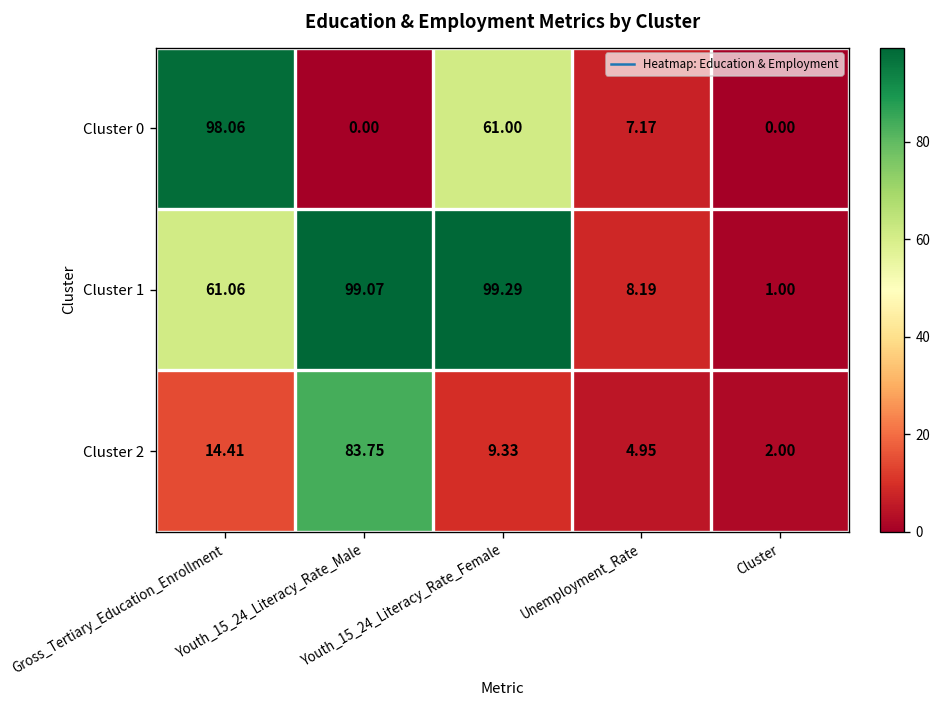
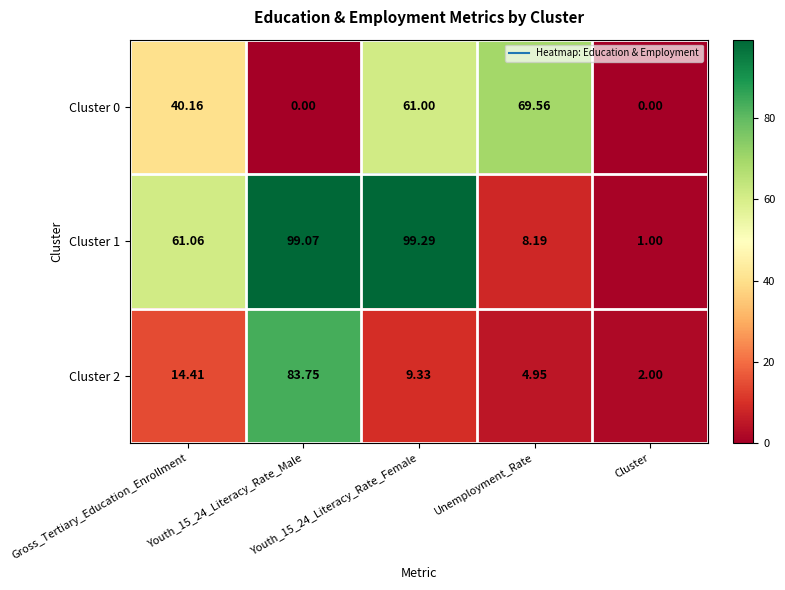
Cluster 0, Gross_Tertiary_Education_Enrollment: 98.06 -> 40.16
Cluster 0, Unemployment_Rate: 7.17 -> 69.56
